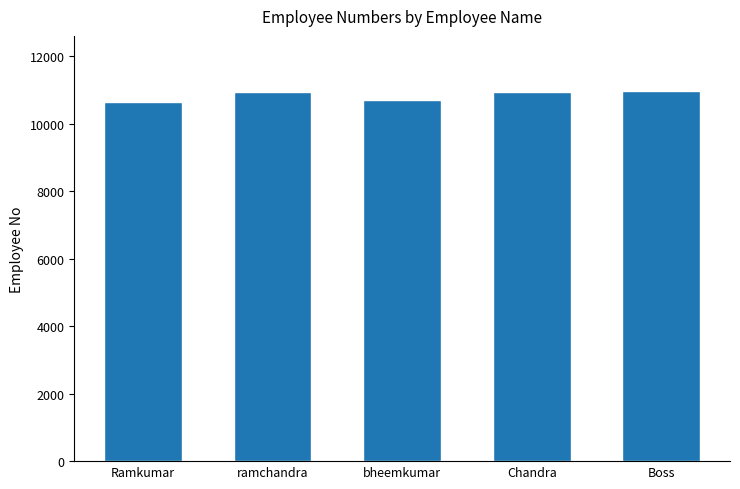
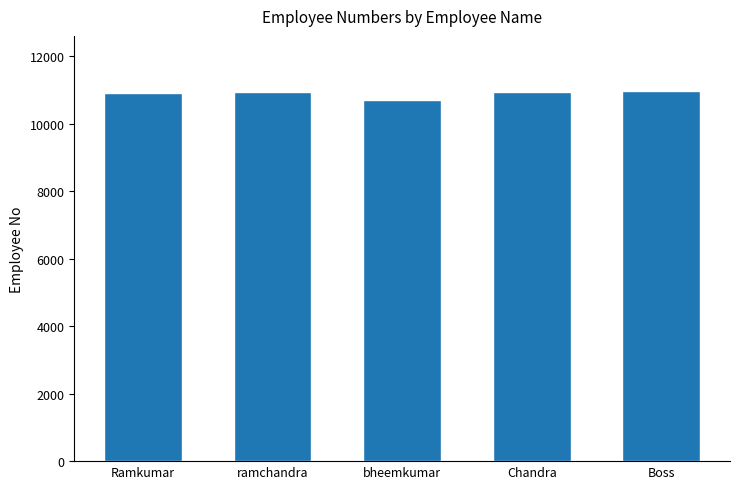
Ramkumar: 10600 -> 10900
